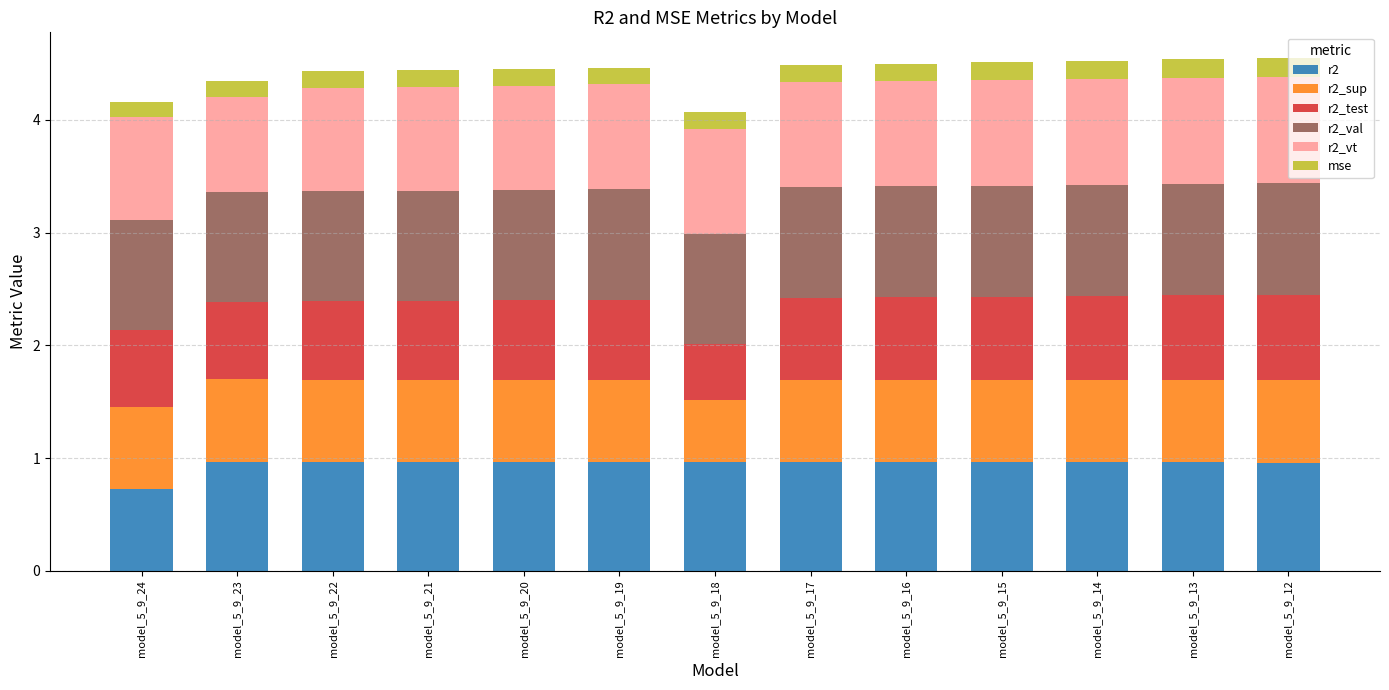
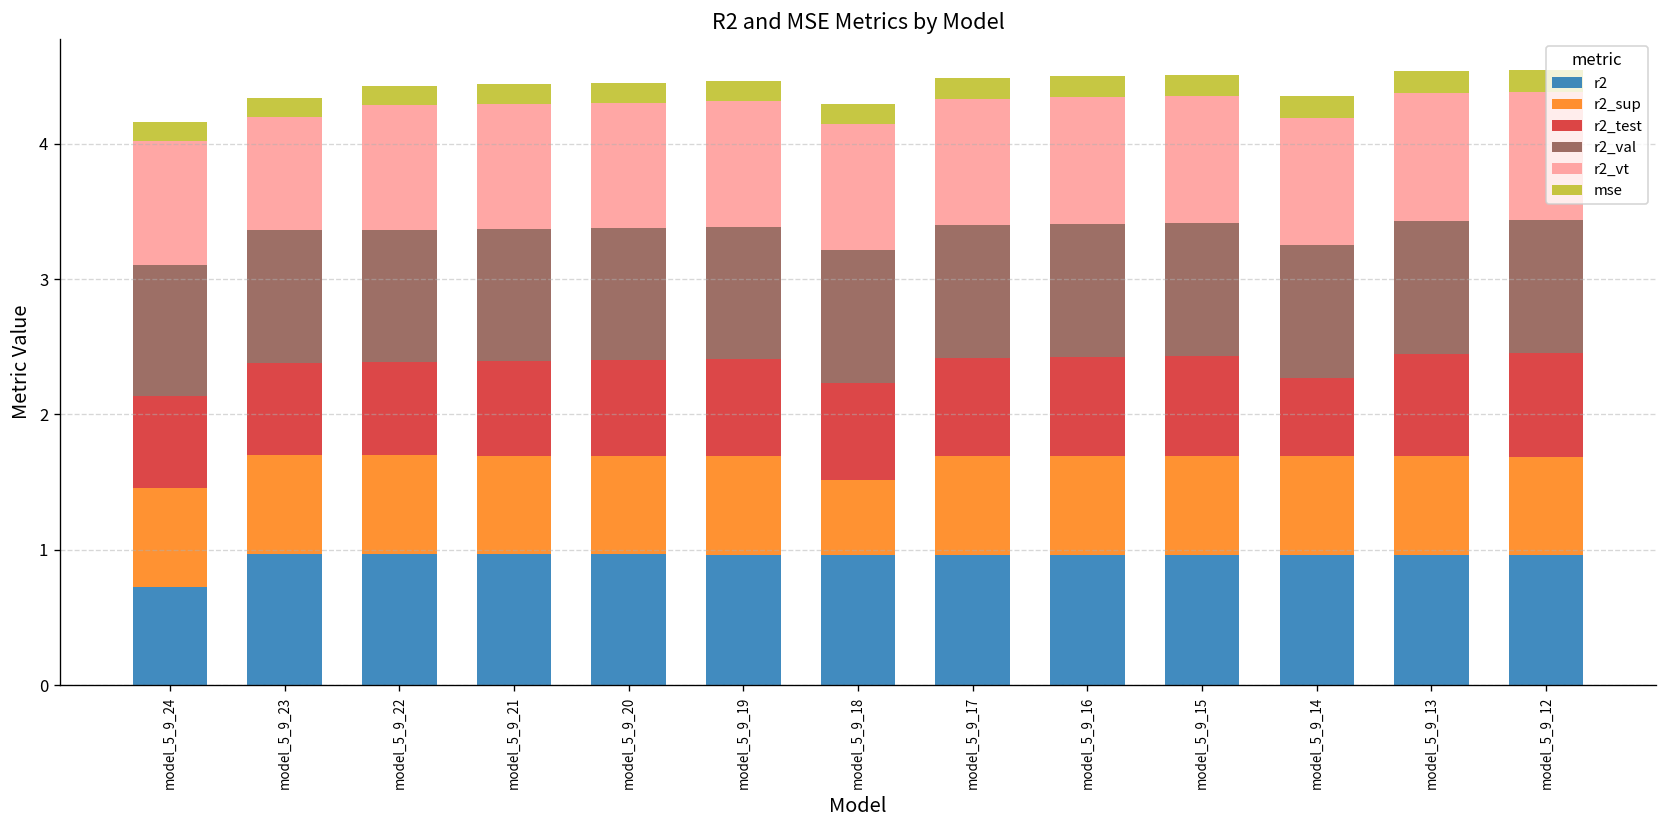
r2_test, model_5_9_18: 0.49 -> 0.72
r2_test, model_5_9_14: 0.75 -> 0.58
